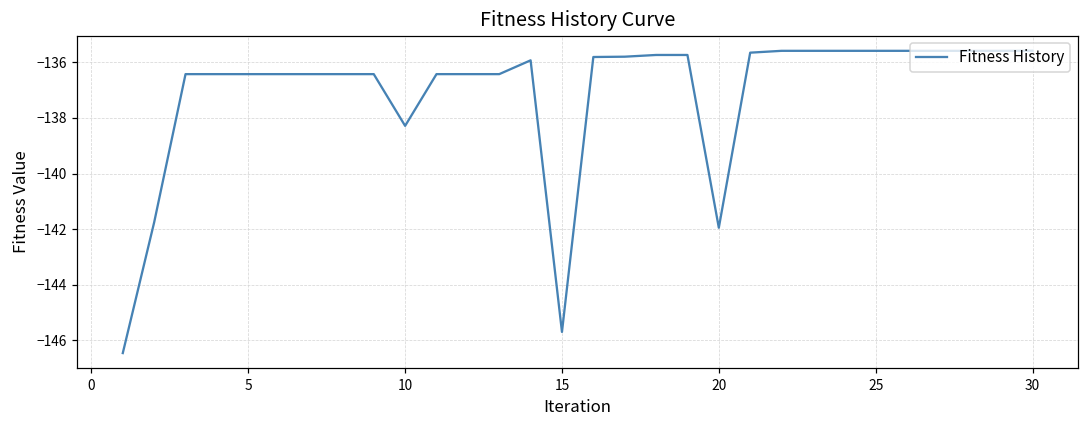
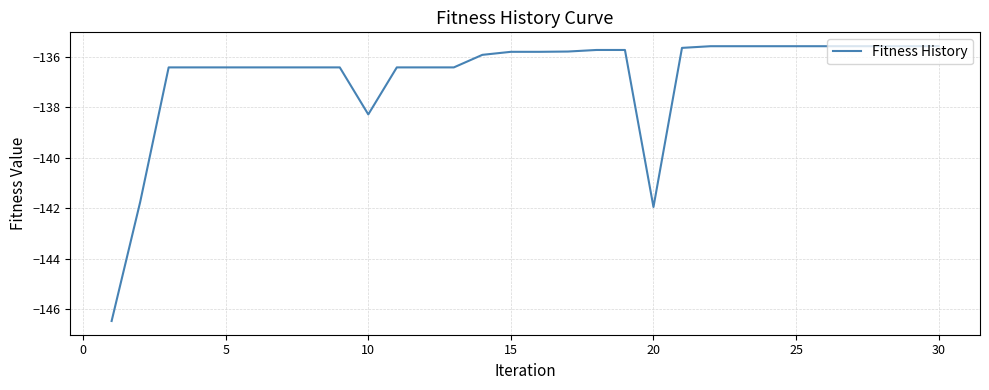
15: -145.7 -> -135.8
